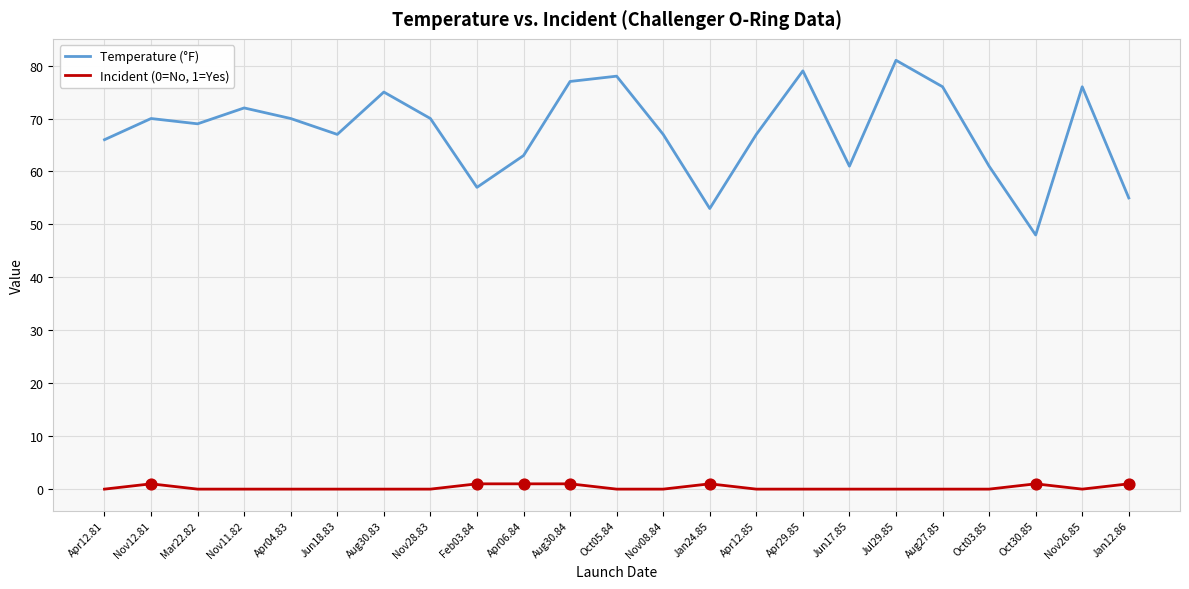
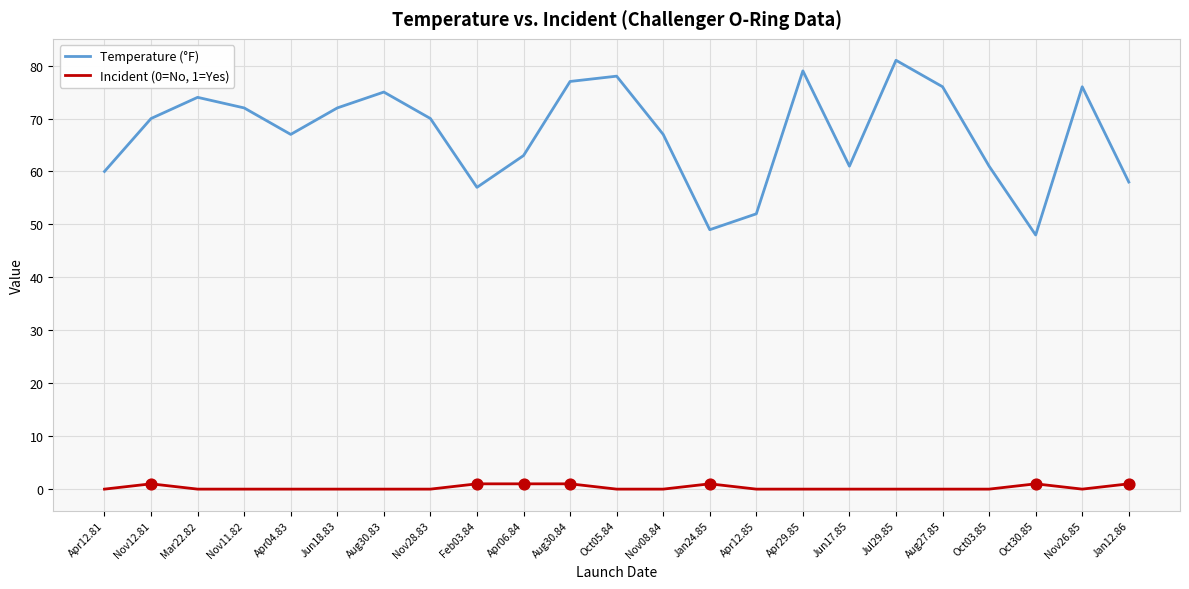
Temperature (°F), Apr12.81: 66 -> 60
Temperature (°F), Mar22.82: 69 -> 74
Temperature (°F), Apr04.83: 70 -> 67
Temperature (°F), Jun18.83: 67 -> 72
Temperature (°F), Jan24.85: 53 -> 49
Temperature (°F), Apr12.85: 67 -> 52
Temperature (°F), Jan12.86: 55 -> 58
